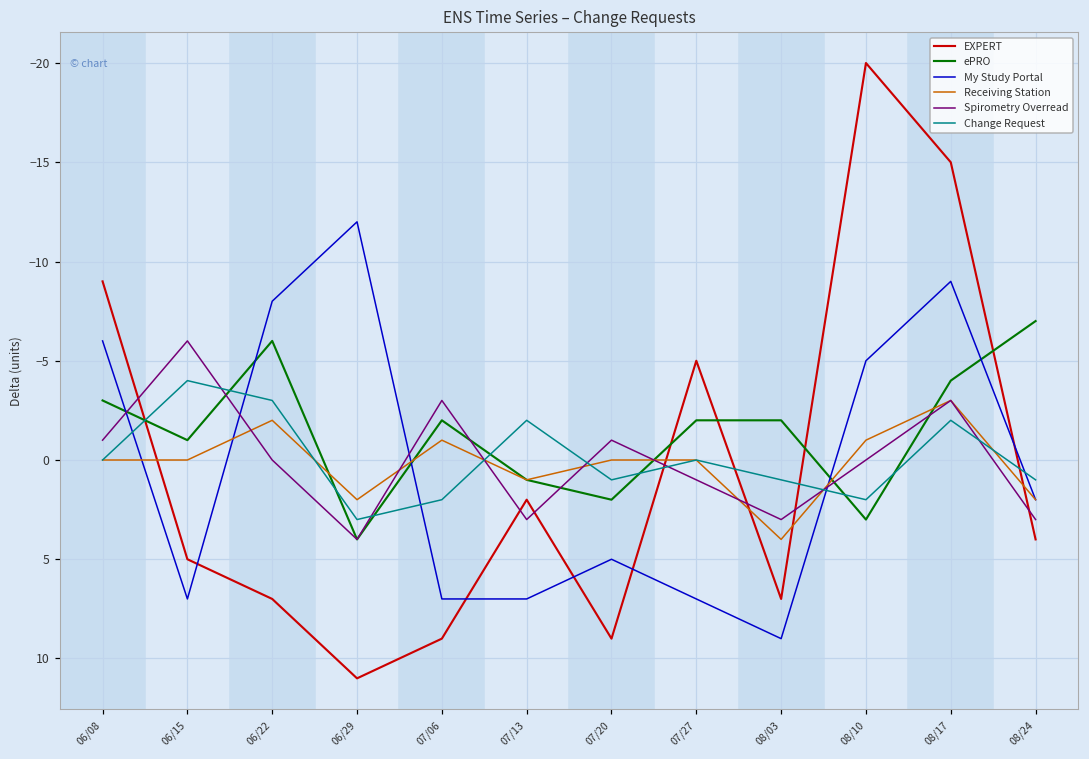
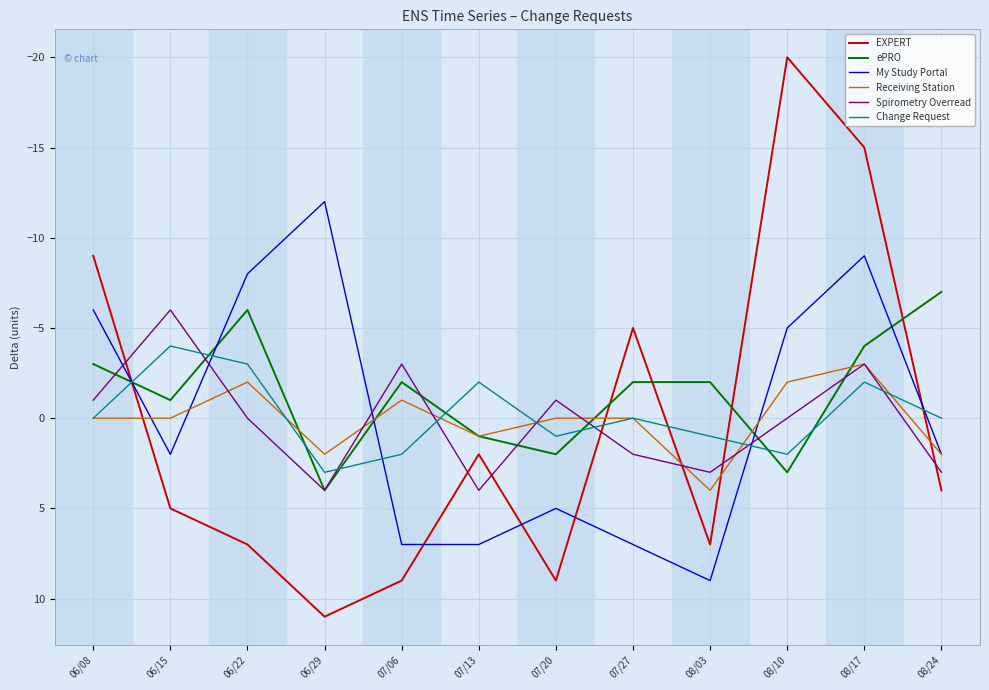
My Study Portal, 06/15: 7 -> 2
Spirometry Overread, 07/13: 3 -> 4
Spirometry Overread, 07/27: 1 -> 2
Receiving Station, 08/10: -1 -> -2
Change Request, 08/24: 1 -> 0
